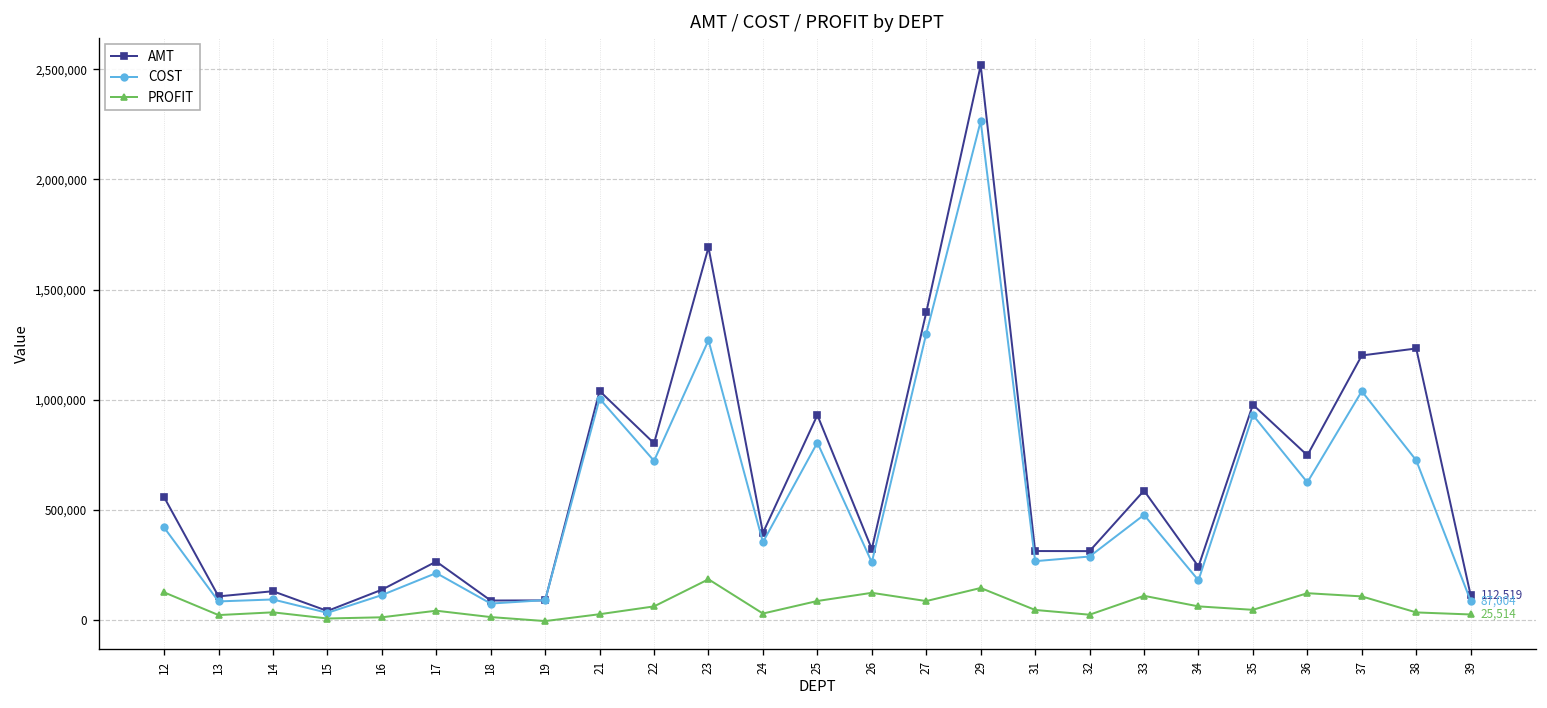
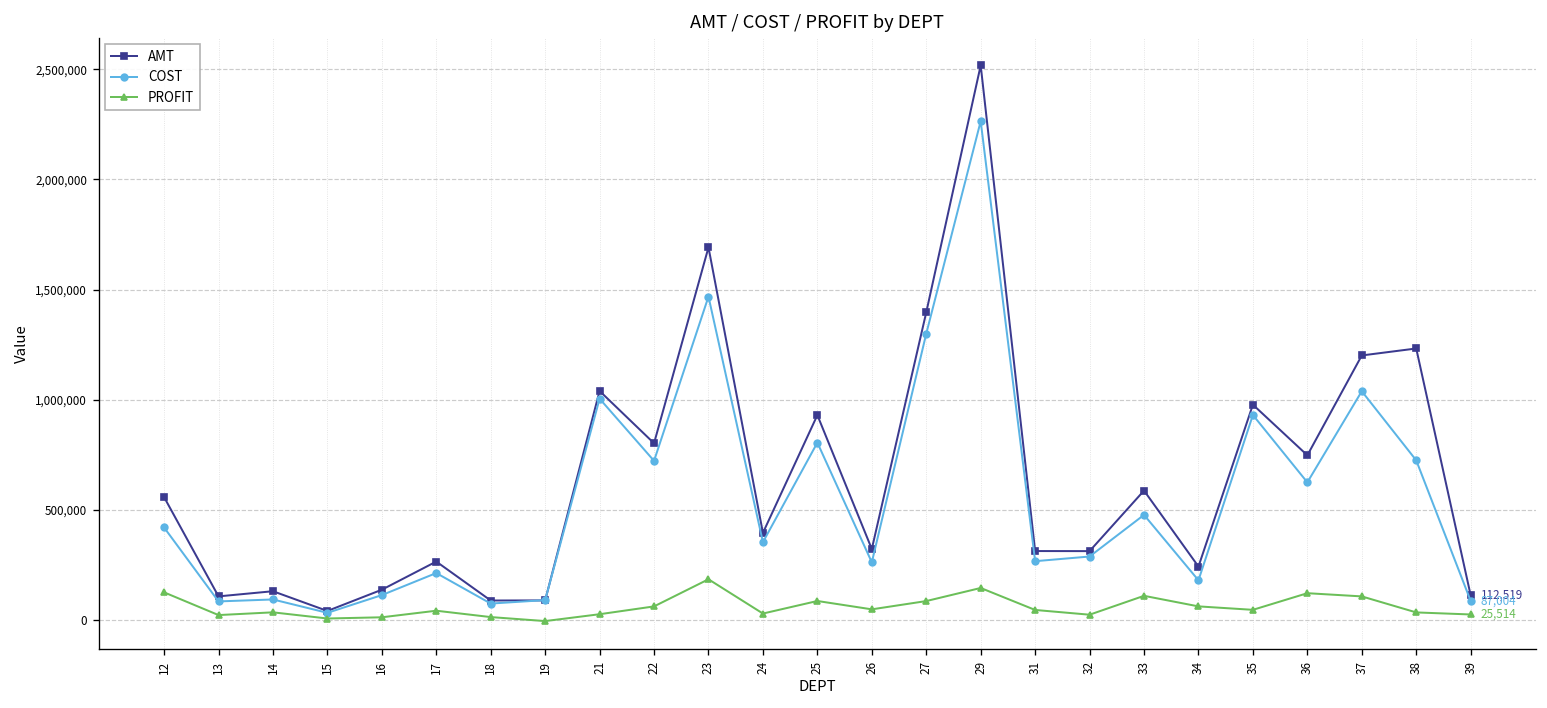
COST, 23: 1,270,000 -> 1,470,000
PROFIT, 26: 120,000 -> 50,000
